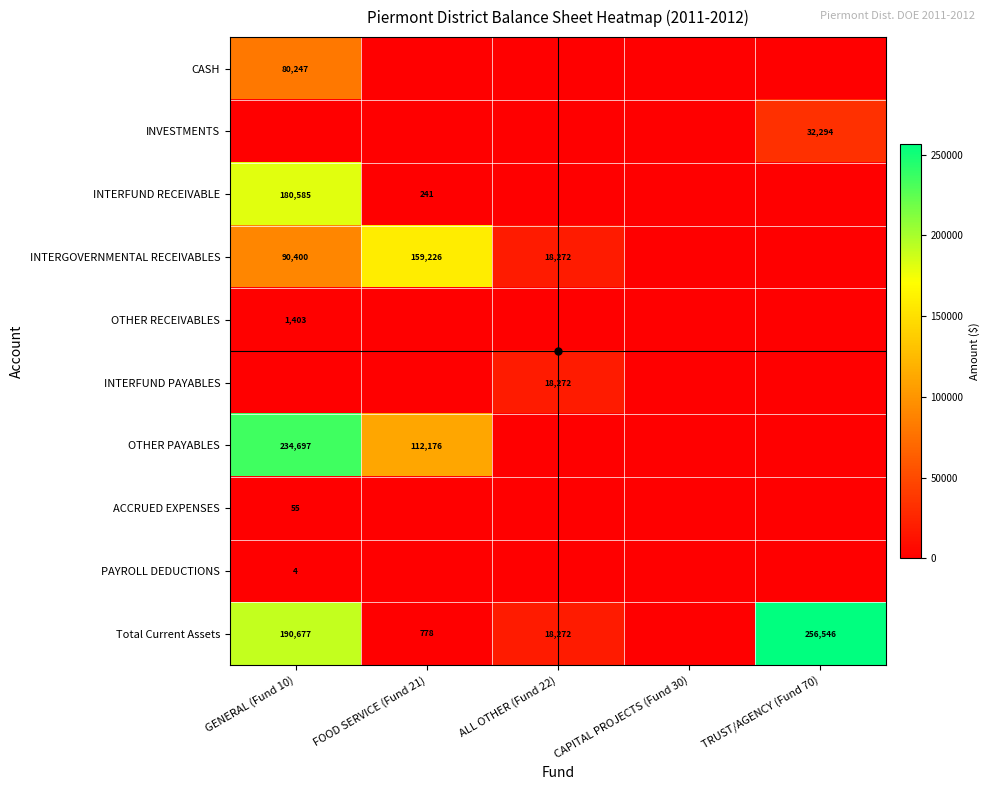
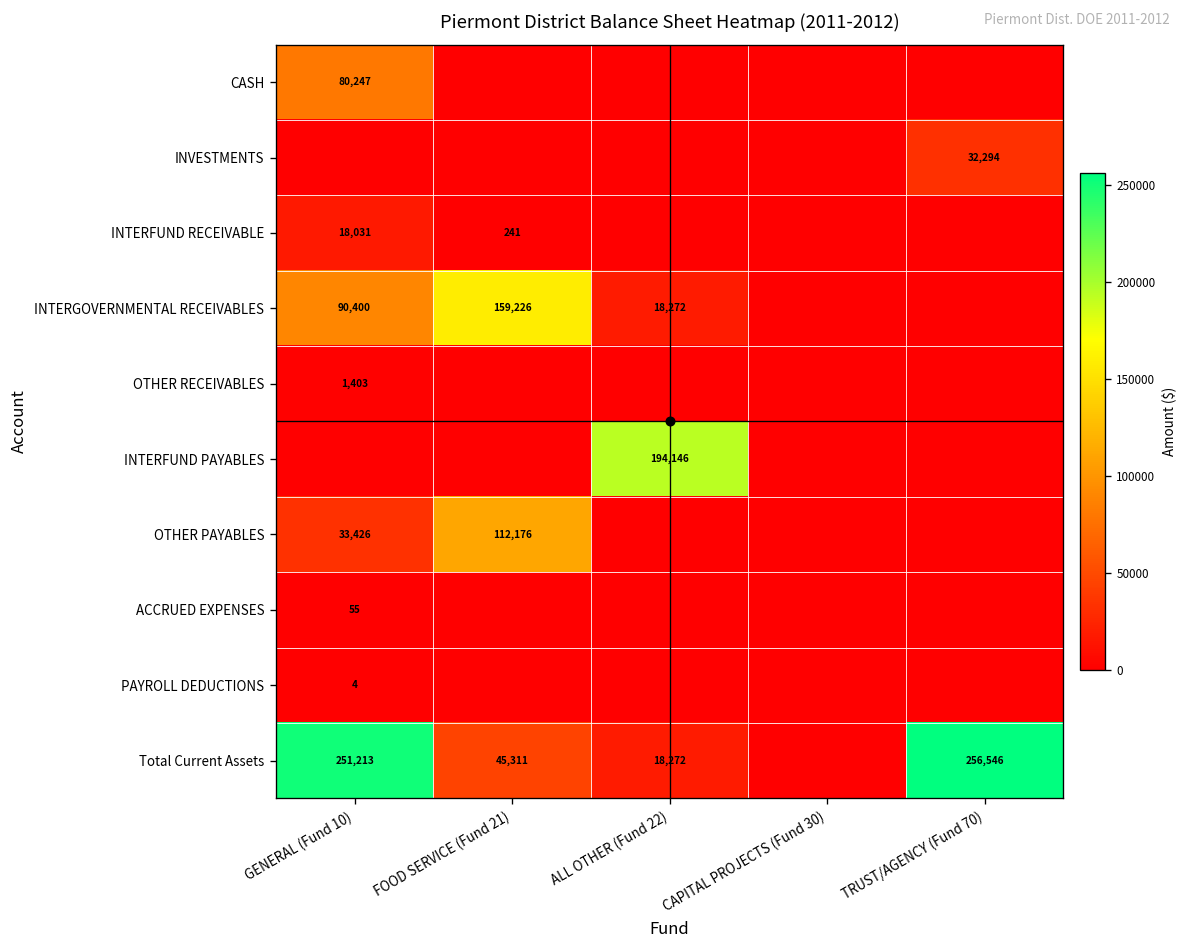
INTERFUND RECEIVABLE, GENERAL (Fund 10): 180,585 -> 18,031
INTERFUND PAYABLES, ALL OTHER (Fund 22): 18,272 -> 194,146
OTHER PAYABLES, GENERAL (Fund 10): 234,697 -> 33,426
Total Current Assets, GENERAL (Fund 10): 190,677 -> 251,213
Total Current Assets, FOOD SERVICE (Fund 21): 778 -> 45,311
